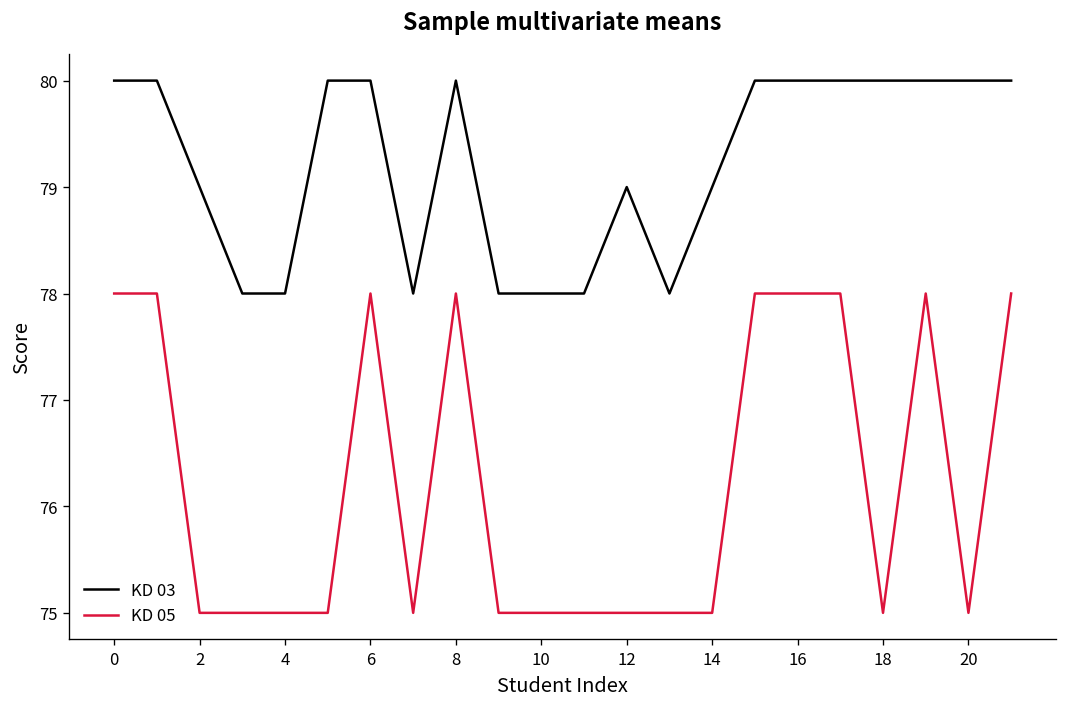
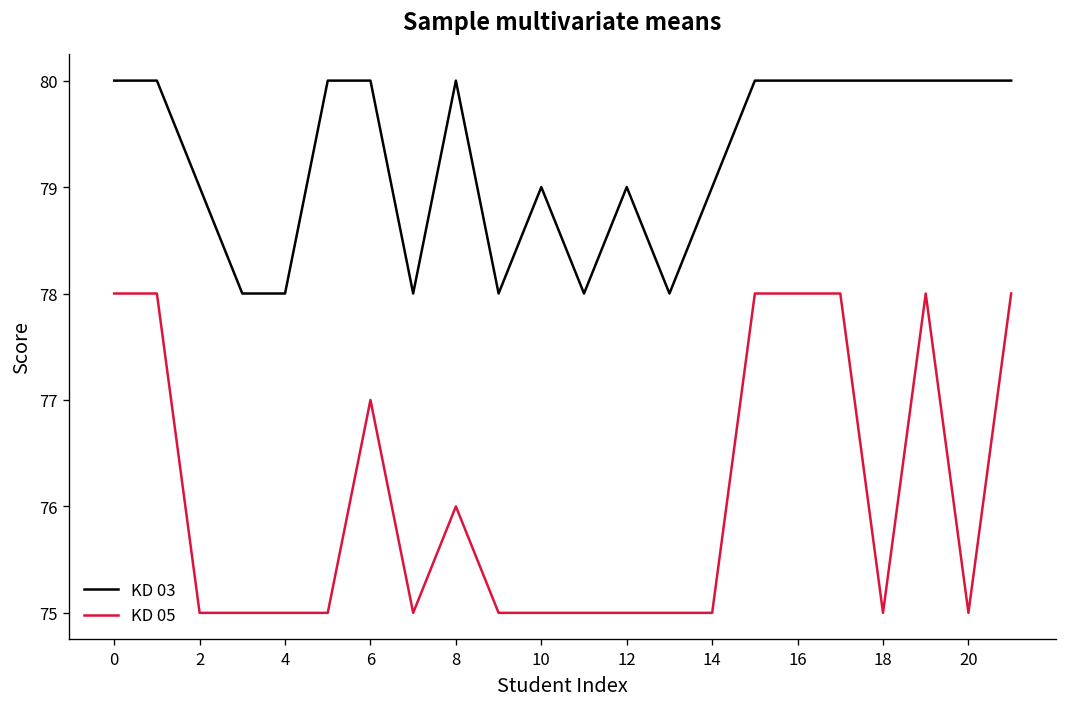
KD 05, 6: 78 -> 77
KD 05, 8: 78 -> 76
KD 03, 10: 78 -> 79
